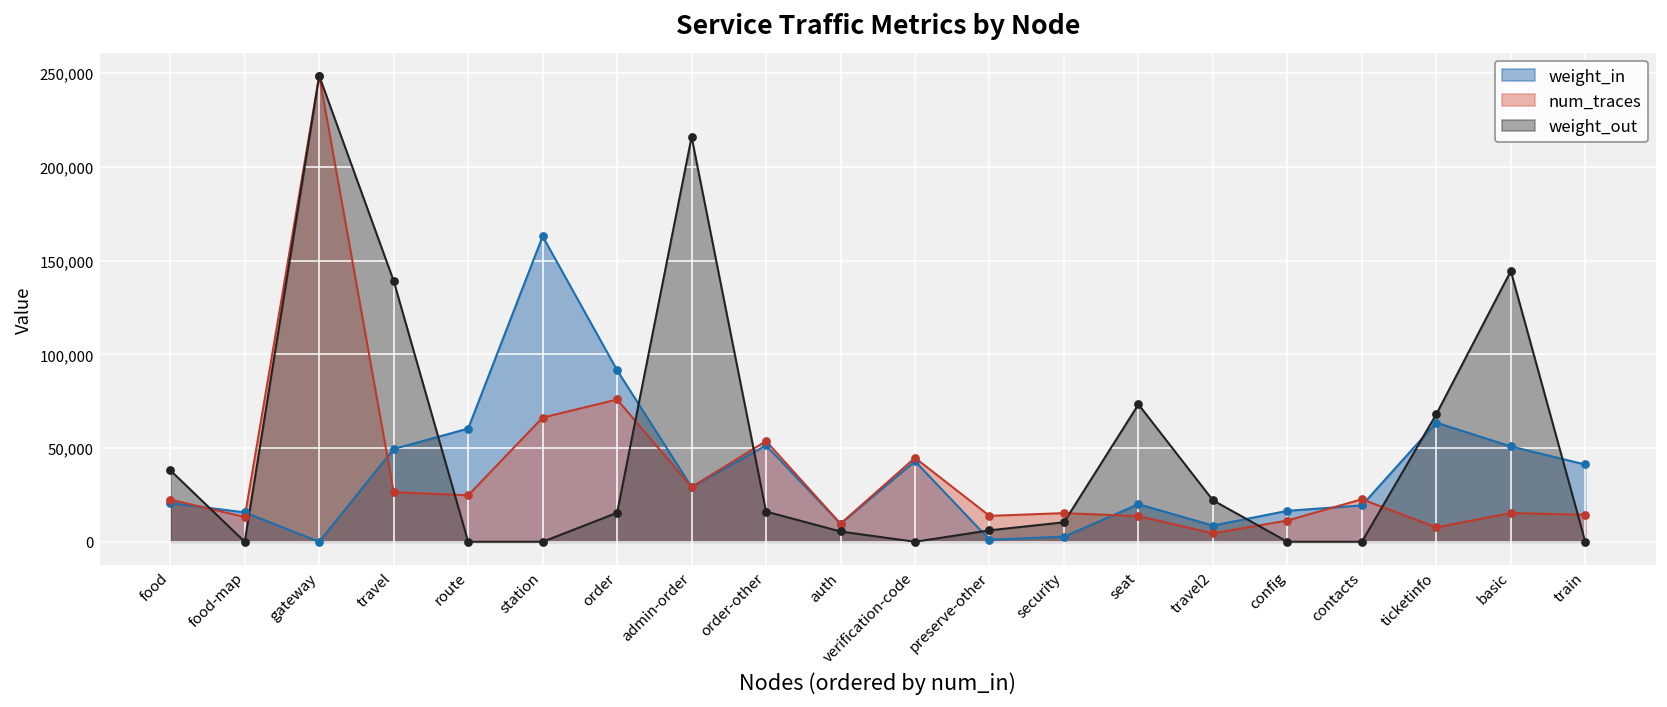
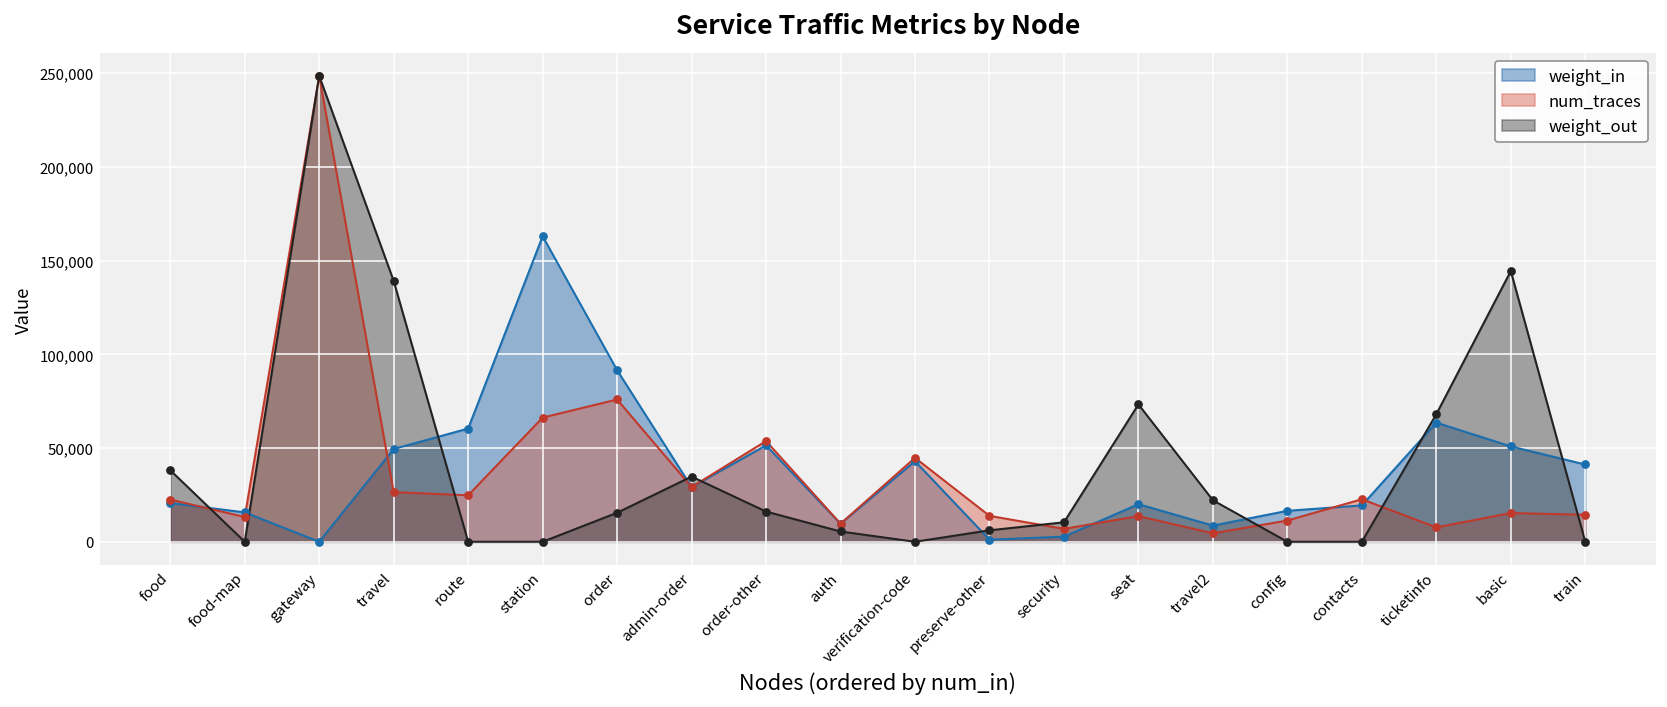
weight_out, admin-order: 216,000 -> 35,000
num_traces, security: 15,000 -> 7,000
